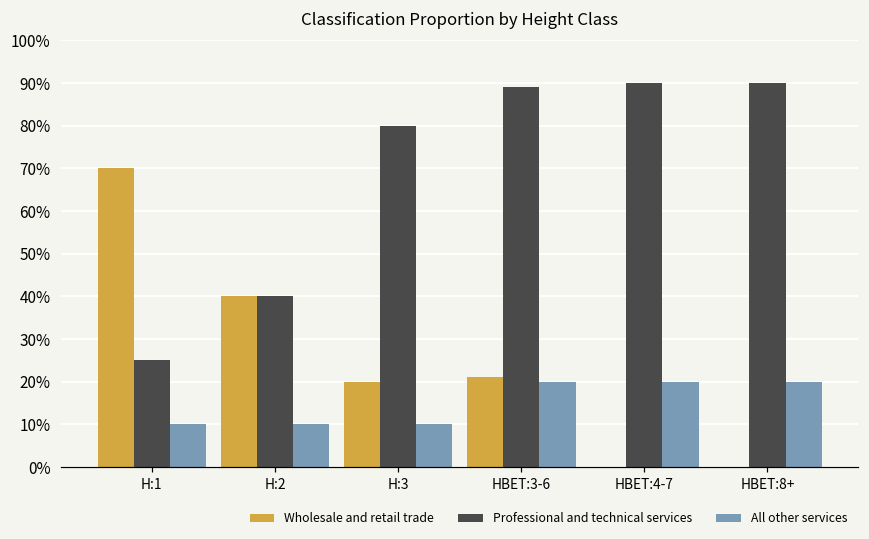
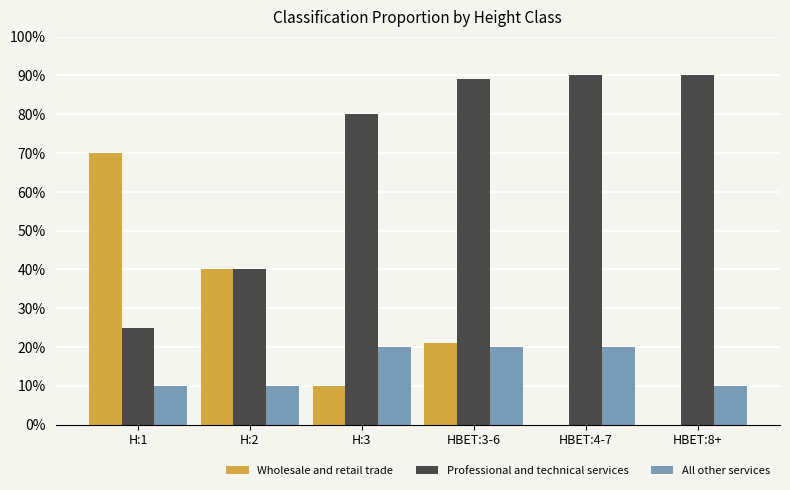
Wholesale and retail trade, H:3: 20% -> 10%
All other services, H:3: 10% -> 20%
All other services, HBET:8+: 20% -> 10%
